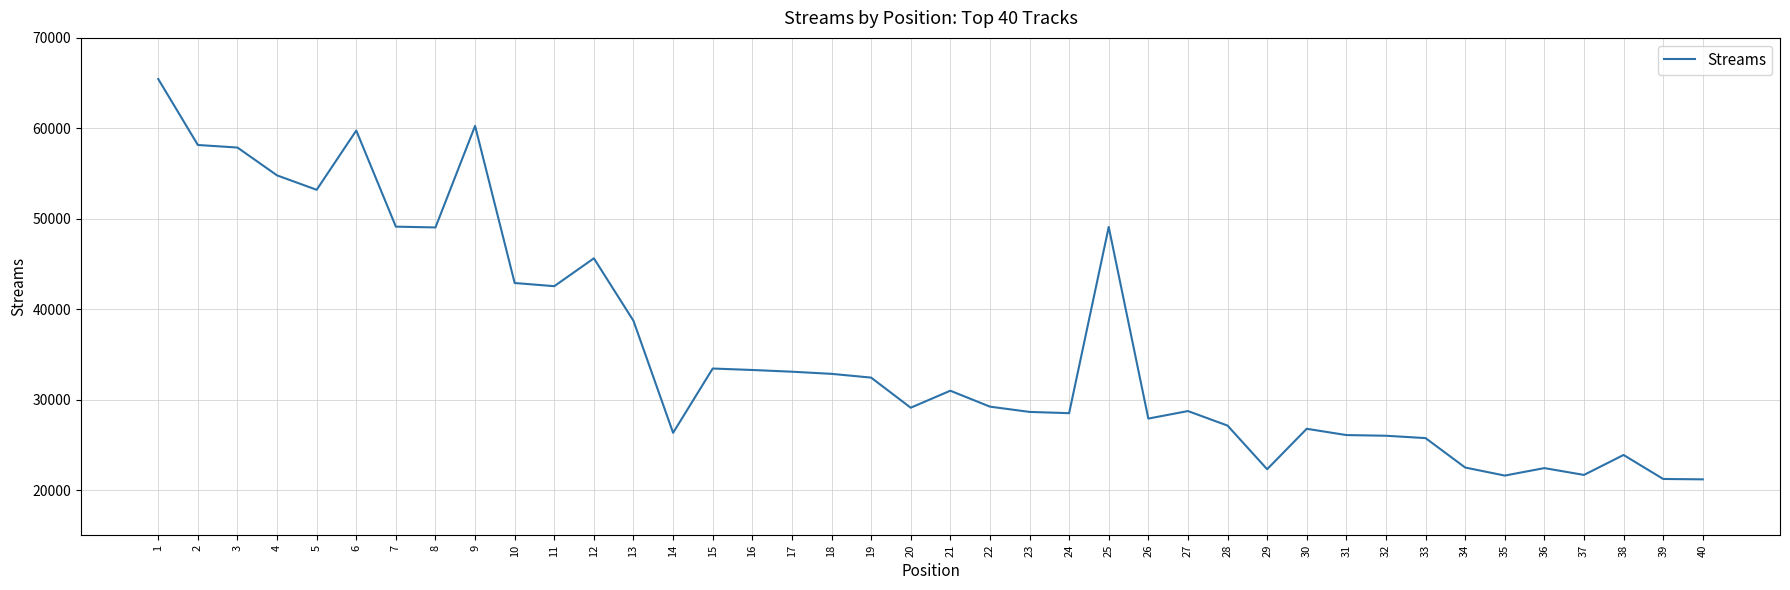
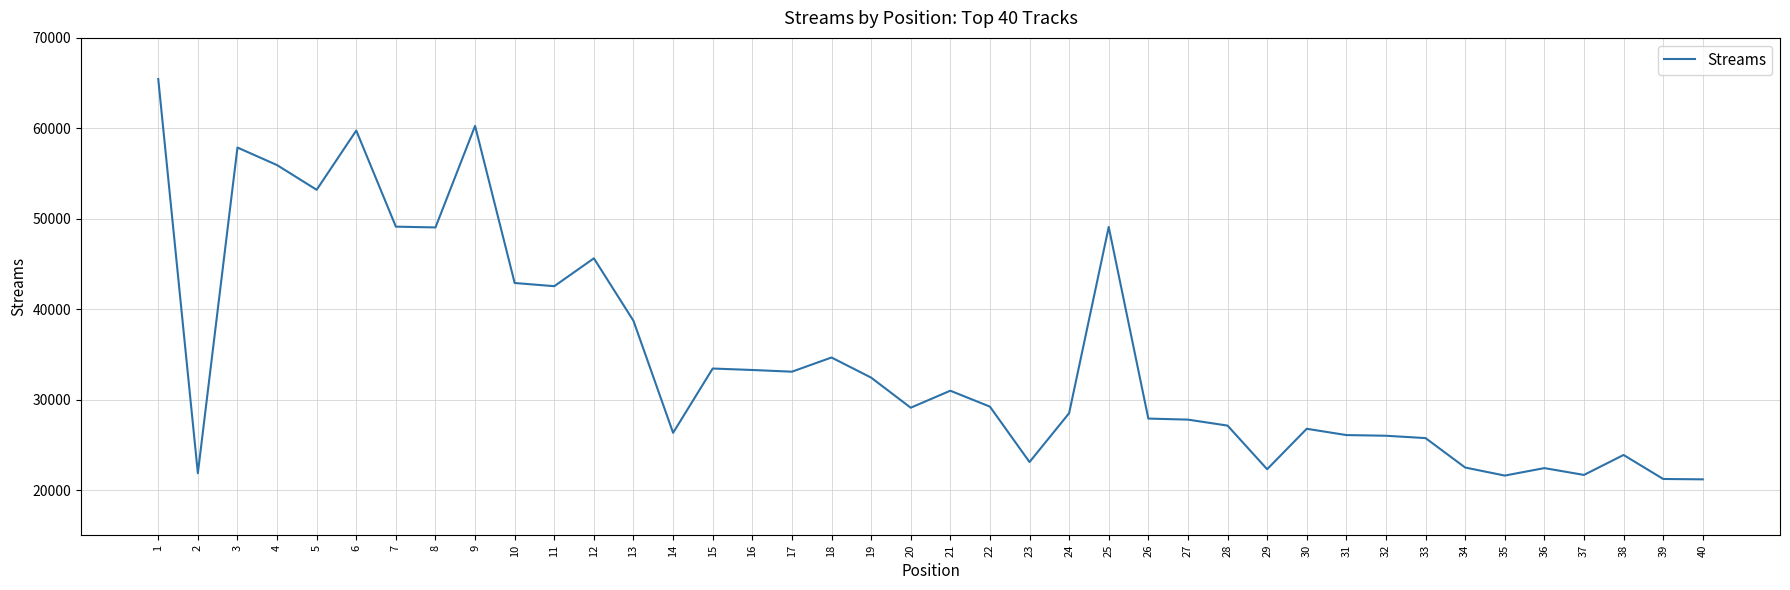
2: 58000 -> 22000
4: 55000 -> 56000
18: 33000 -> 35000
23: 29000 -> 23000
27: 29000 -> 28000
